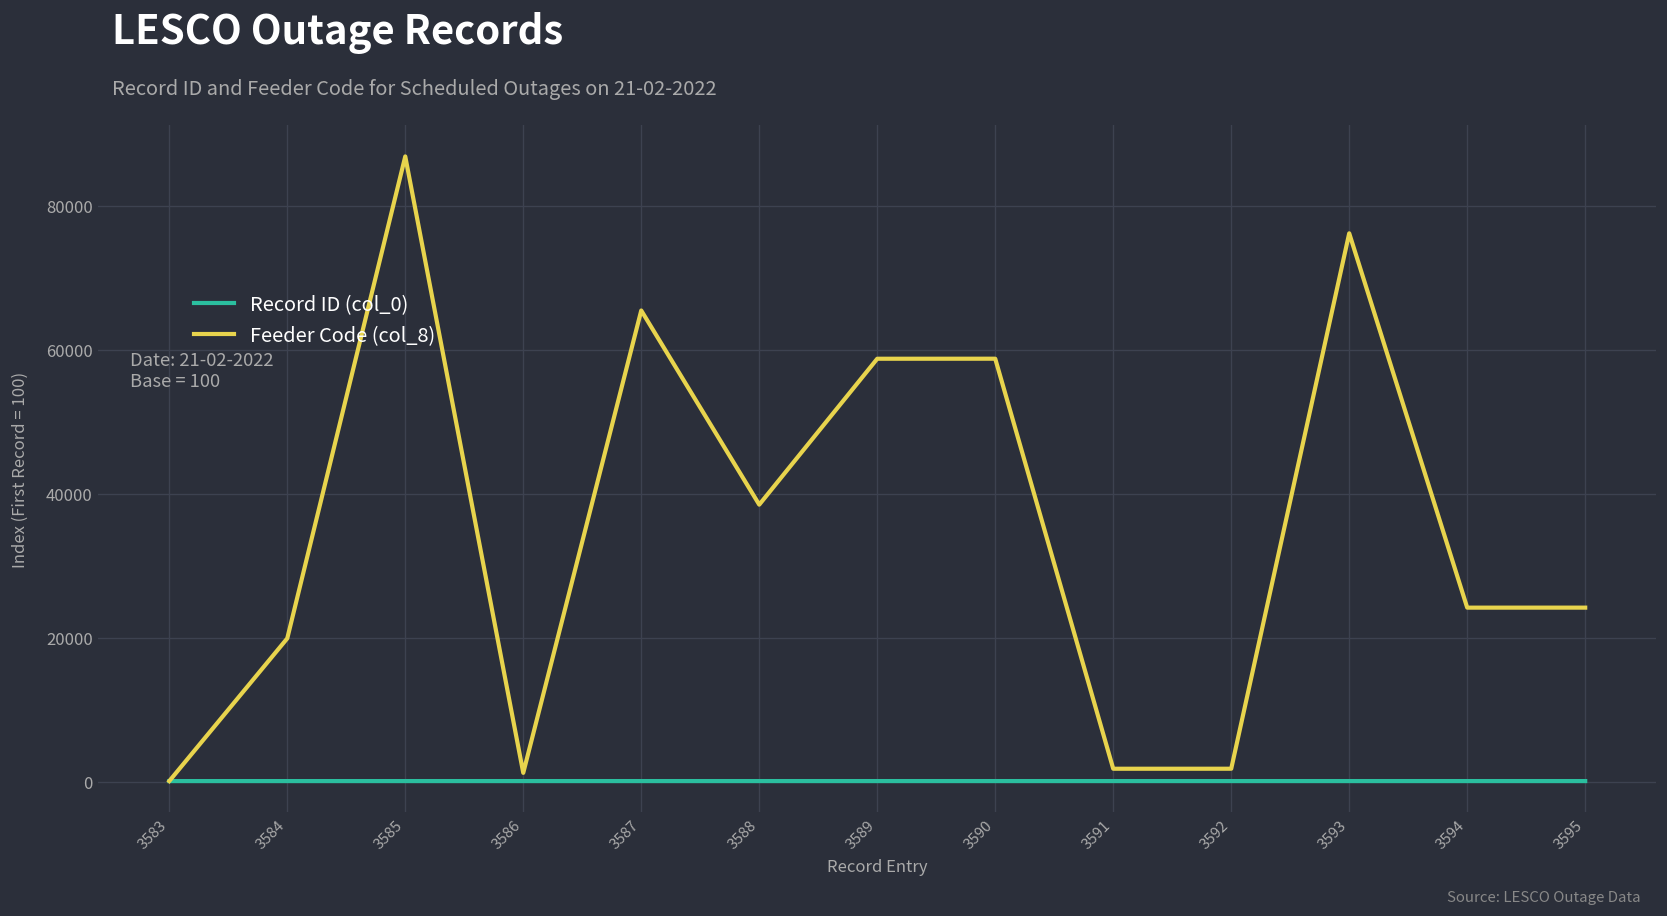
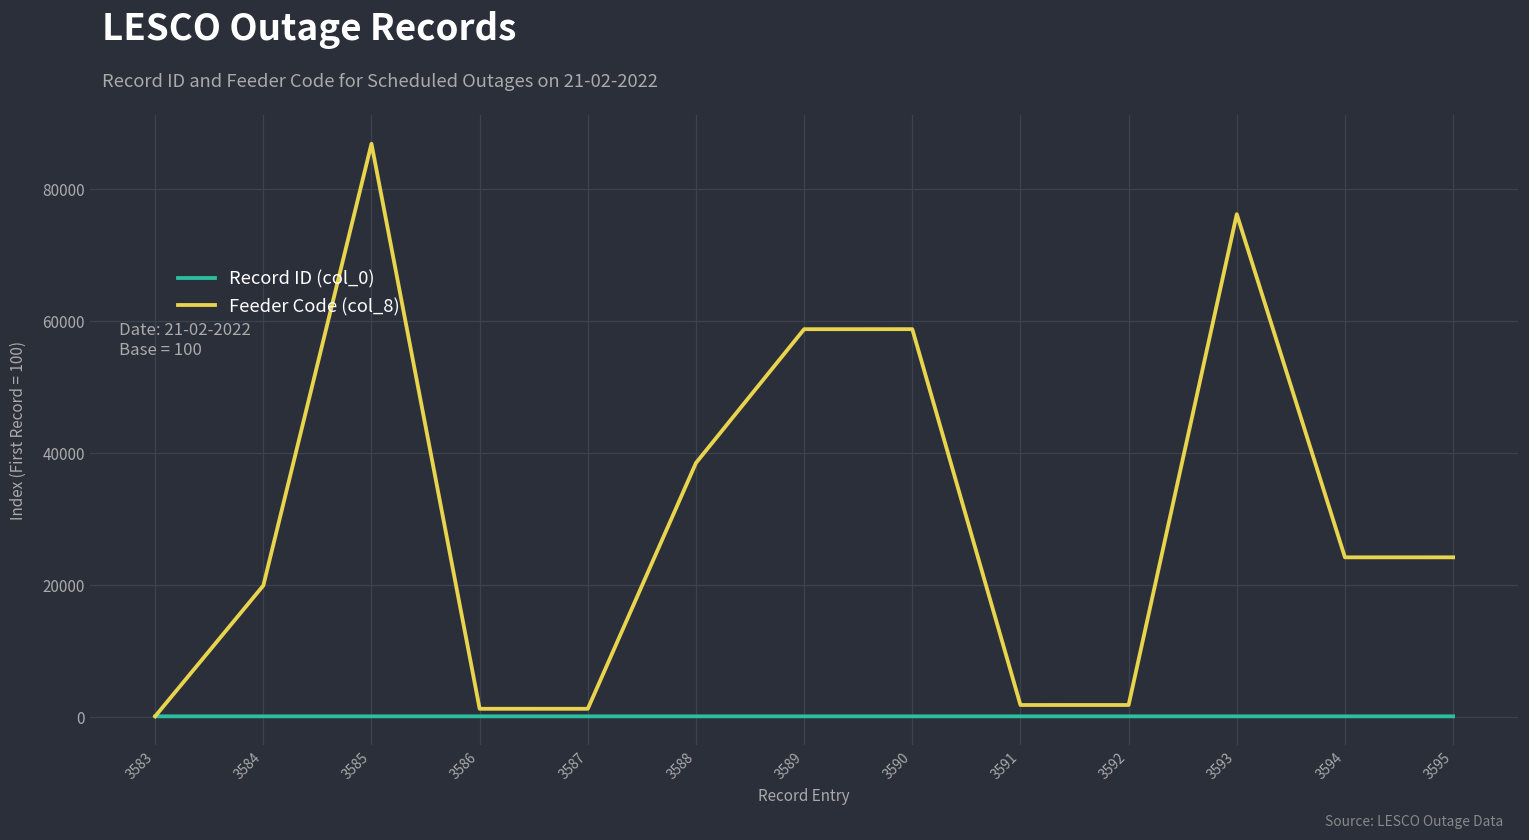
Feeder Code (col_8), 3587: 65000 -> 1000
